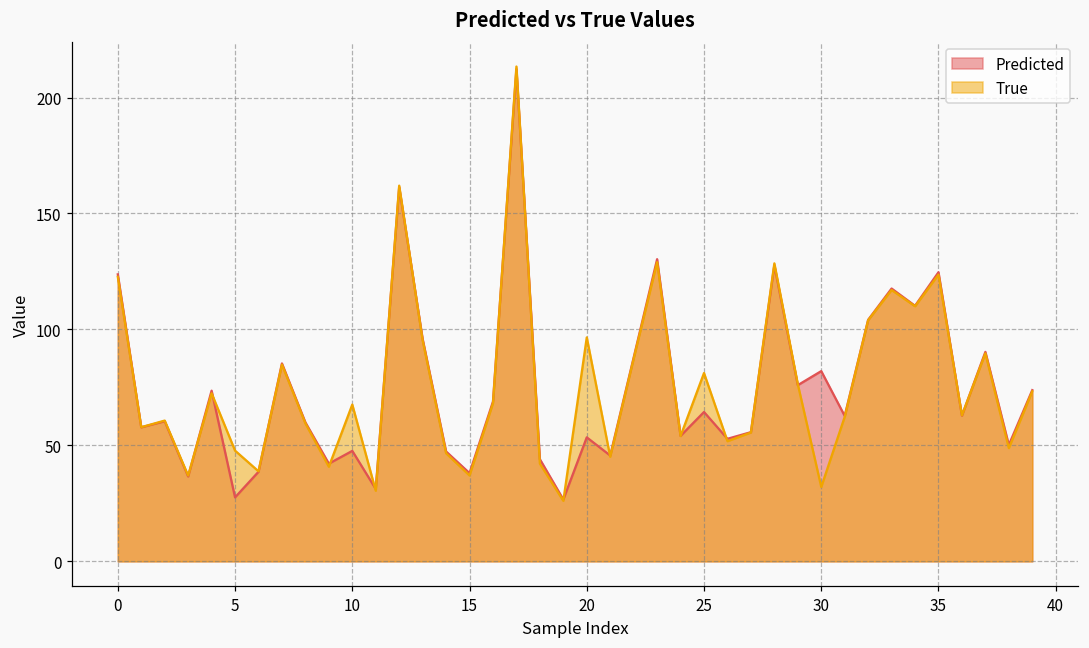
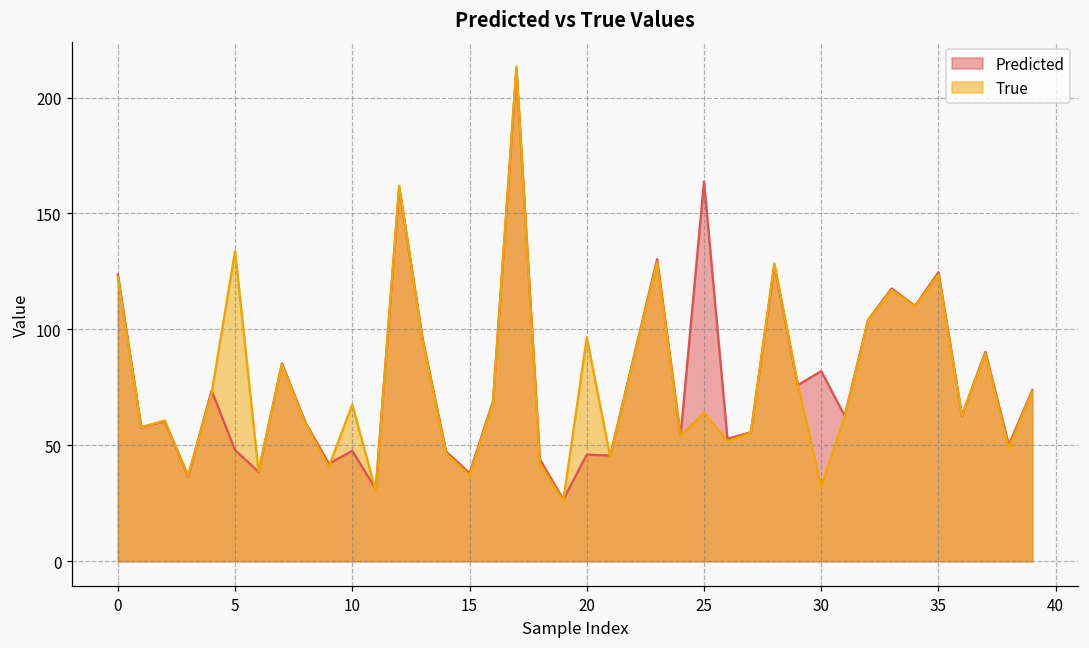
Predicted, 5: 28 -> 48
True, 5: 48 -> 134
Predicted, 20: 53 -> 46
Predicted, 25: 64 -> 164
True, 25: 81 -> 64
